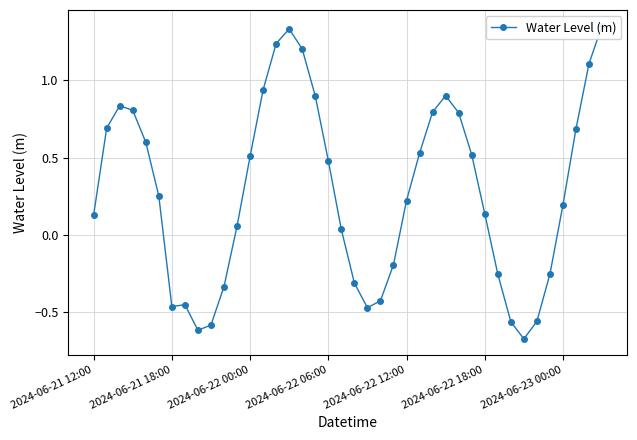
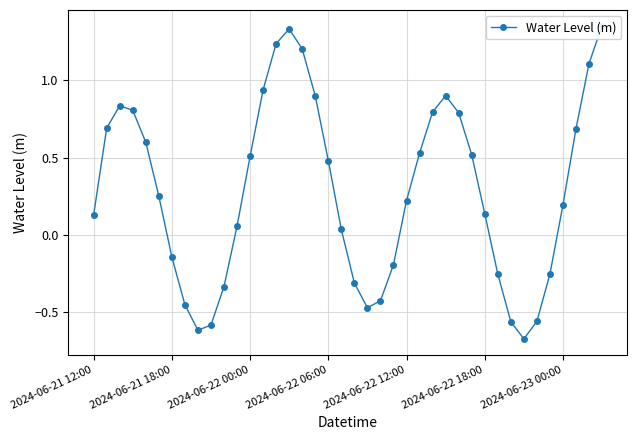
2024-06-21 18:00: -0.46 -> -0.14
